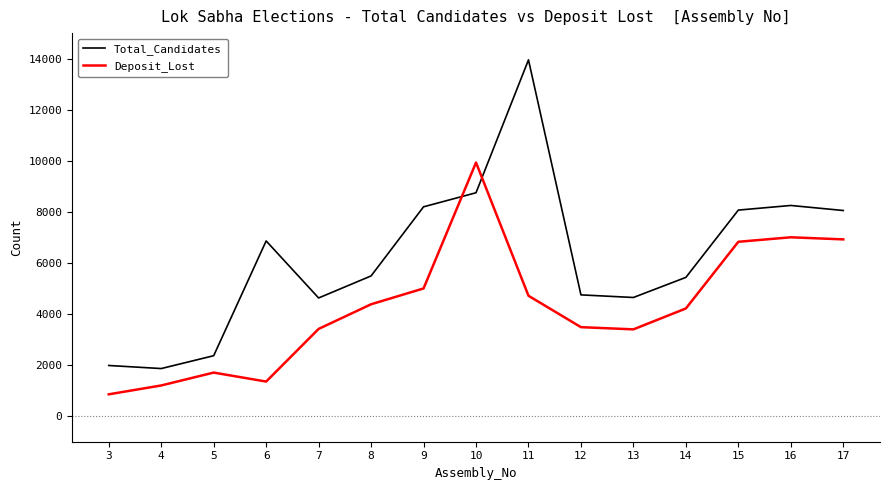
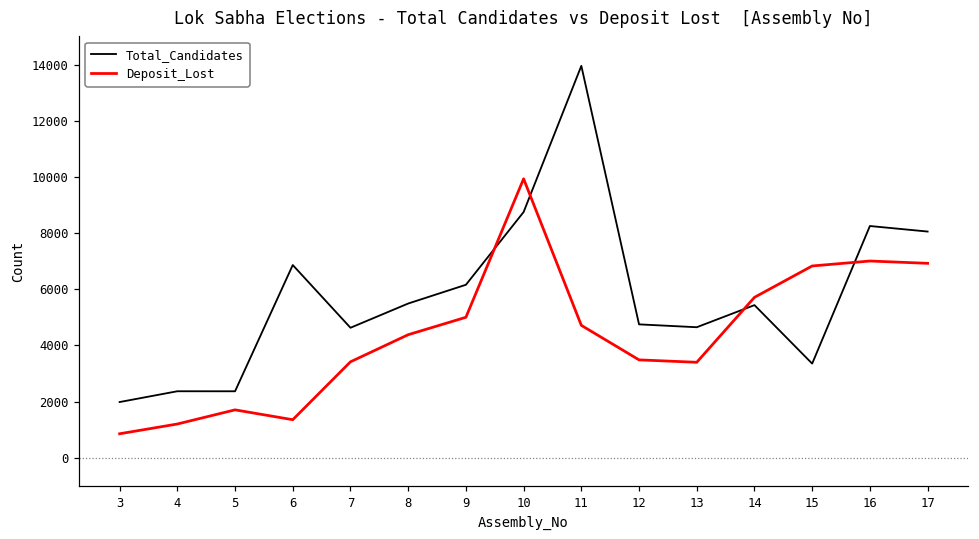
Total_Candidates, 4: 1900 -> 2400
Total_Candidates, 9: 8200 -> 6200
Deposit_Lost, 14: 4200 -> 5700
Total_Candidates, 15: 8100 -> 3400
